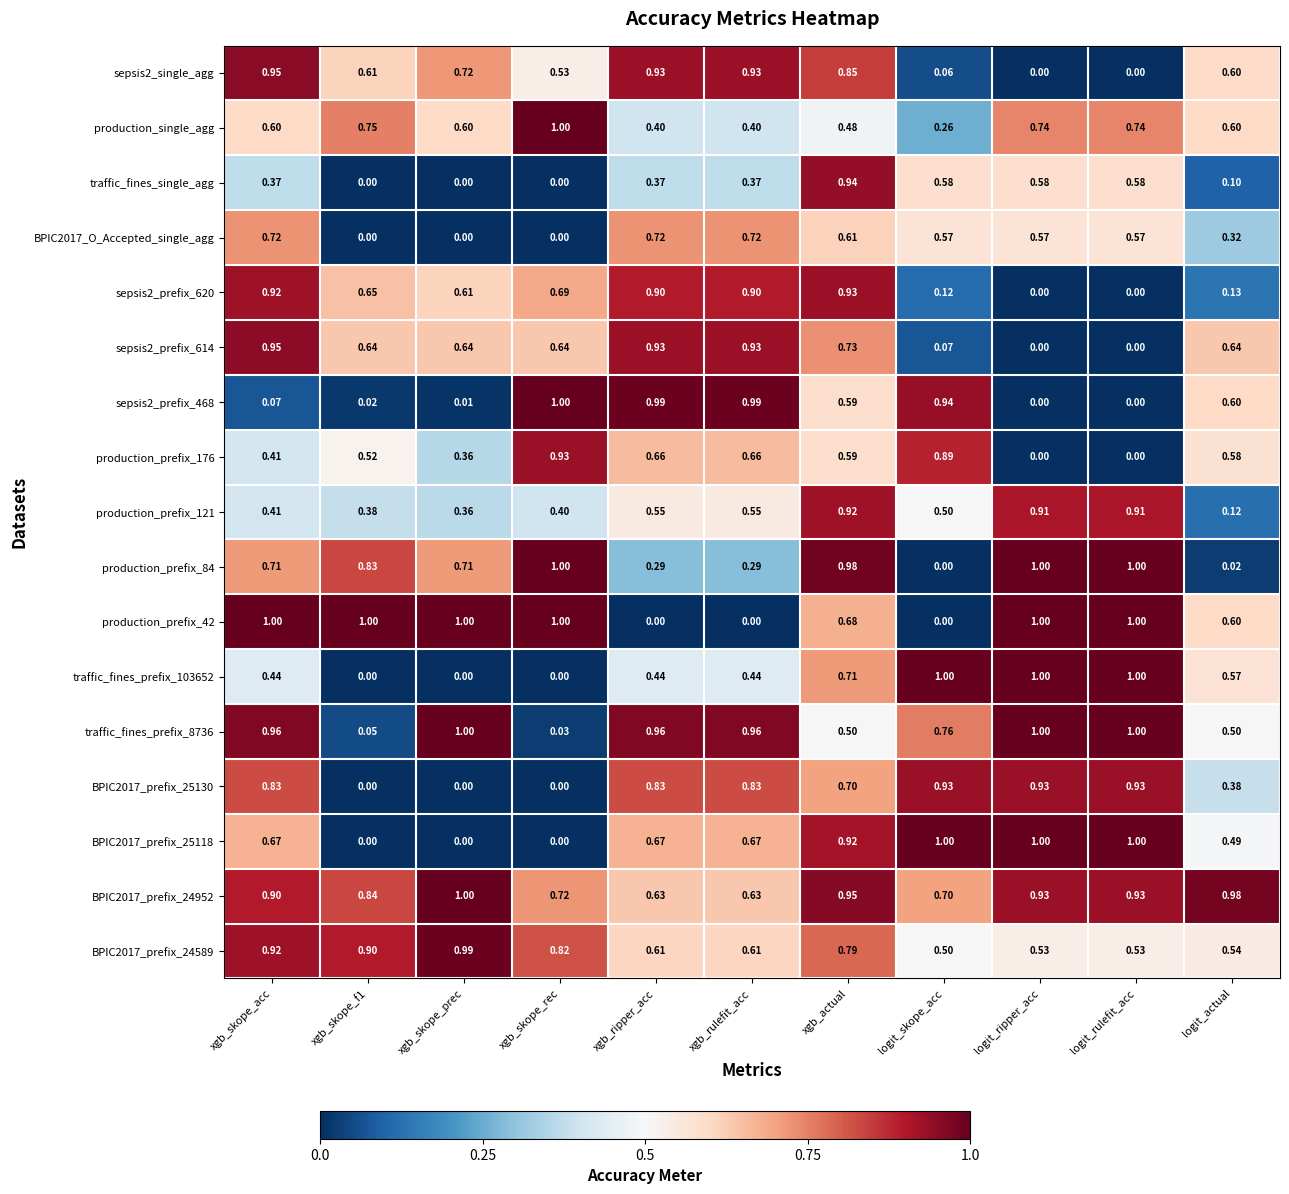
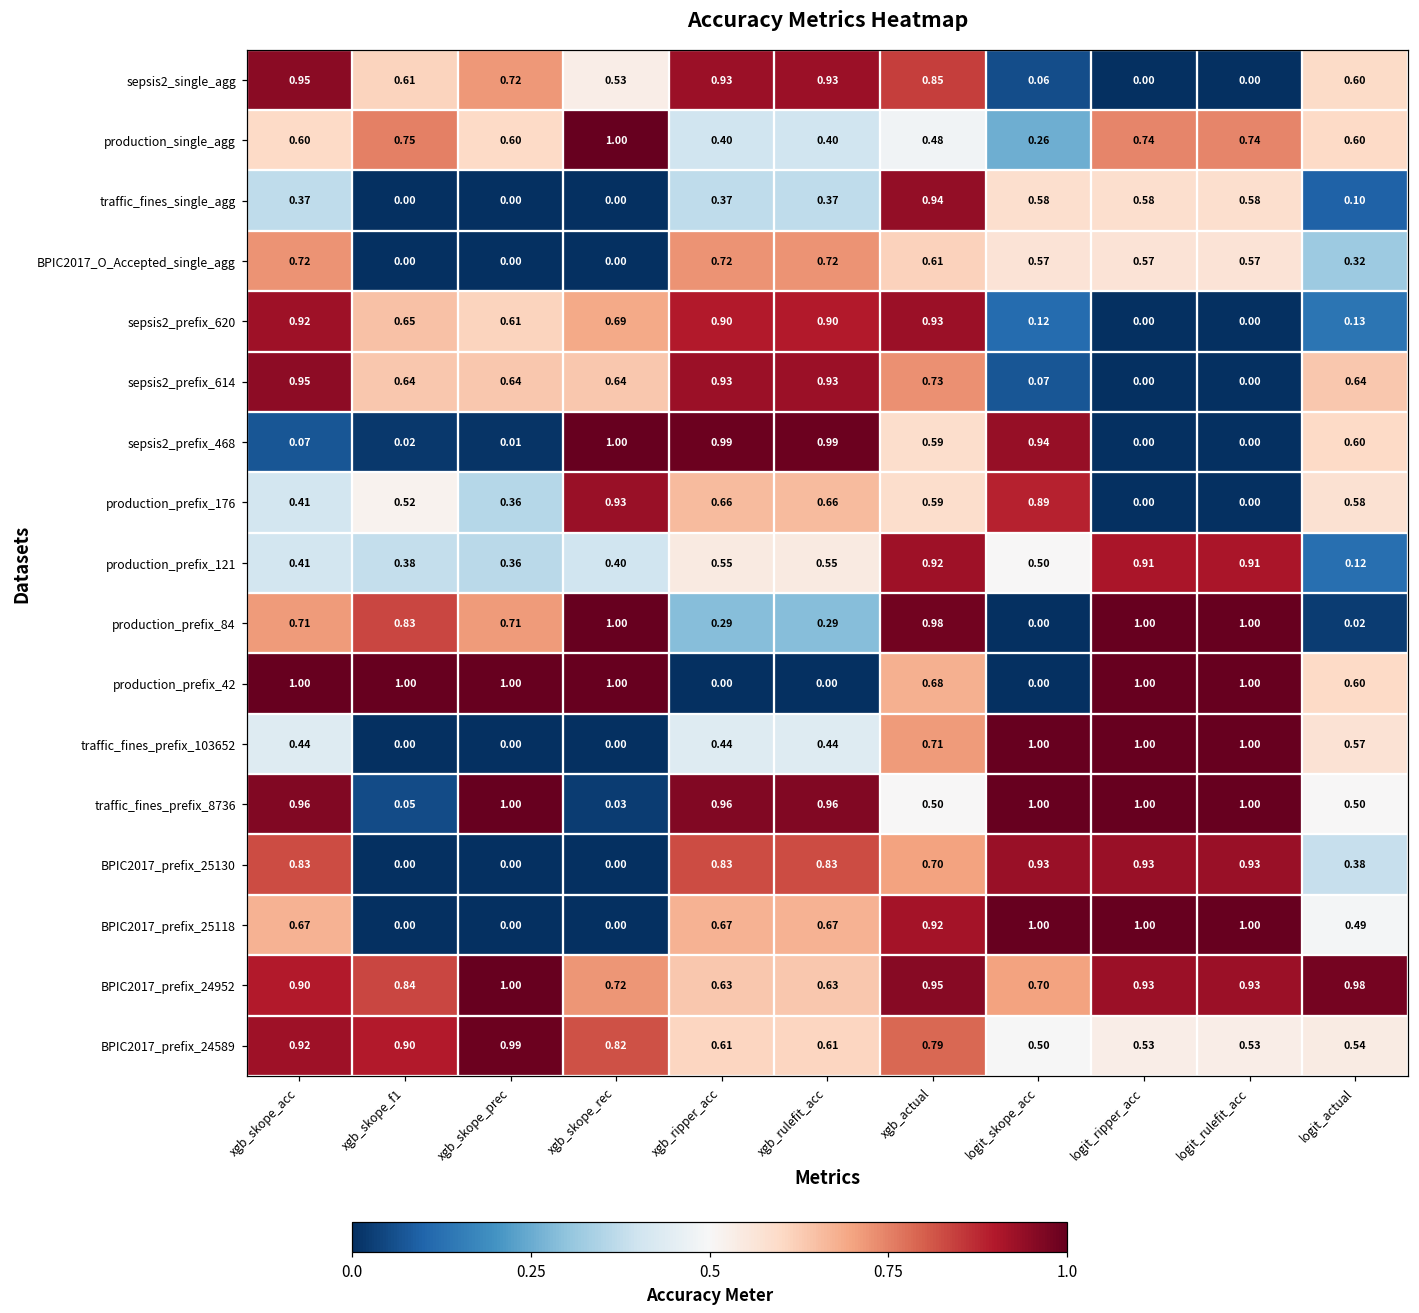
traffic_fines_prefix_8736, logit_skope_acc: 0.76 -> 1.00
